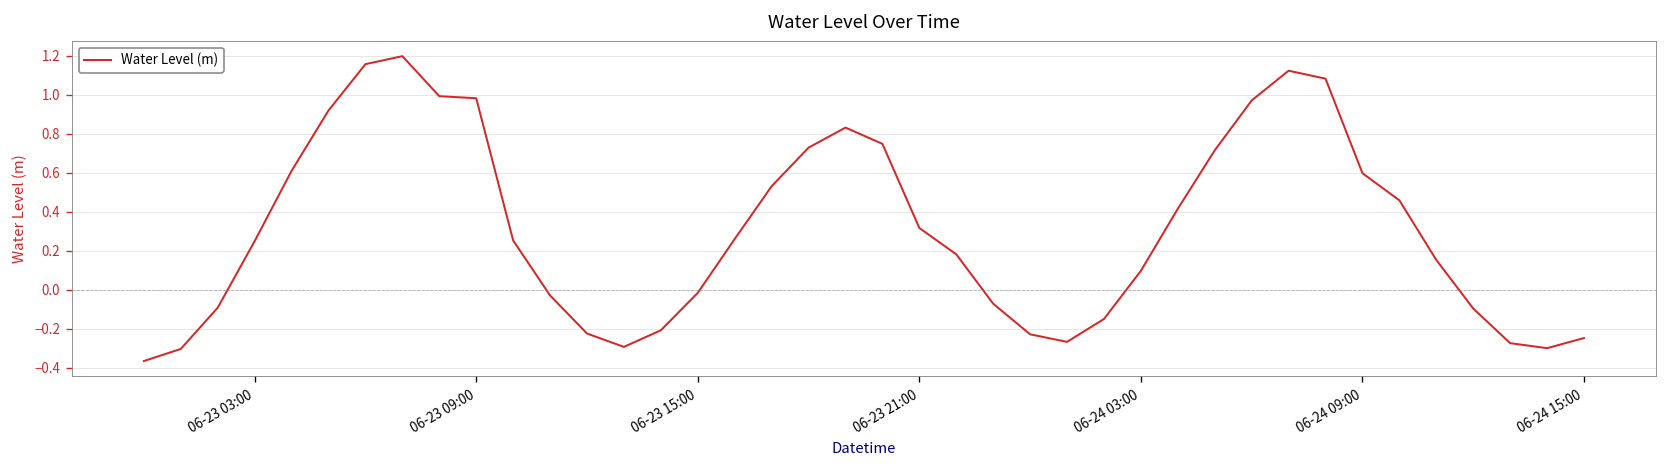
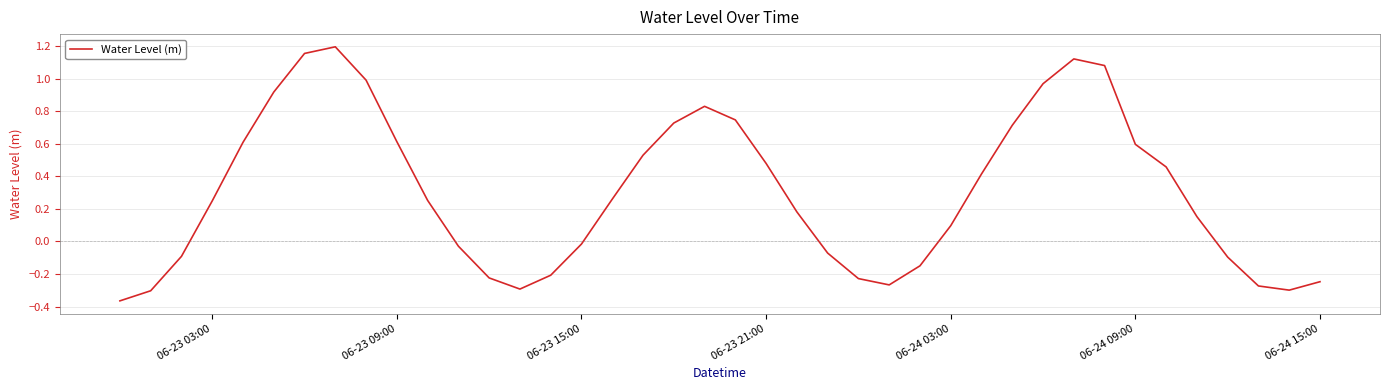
06-23 09:00: 0.98 -> 0.61
06-23 21:00: 0.32 -> 0.48
